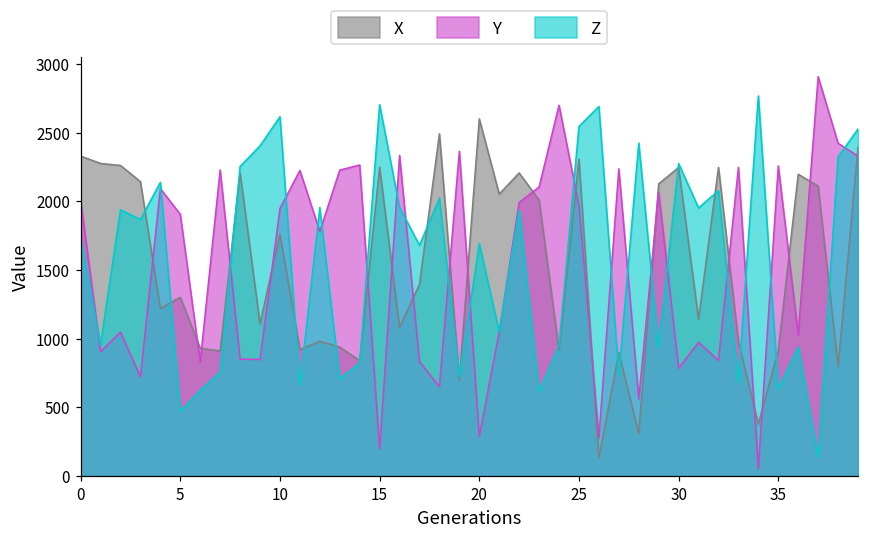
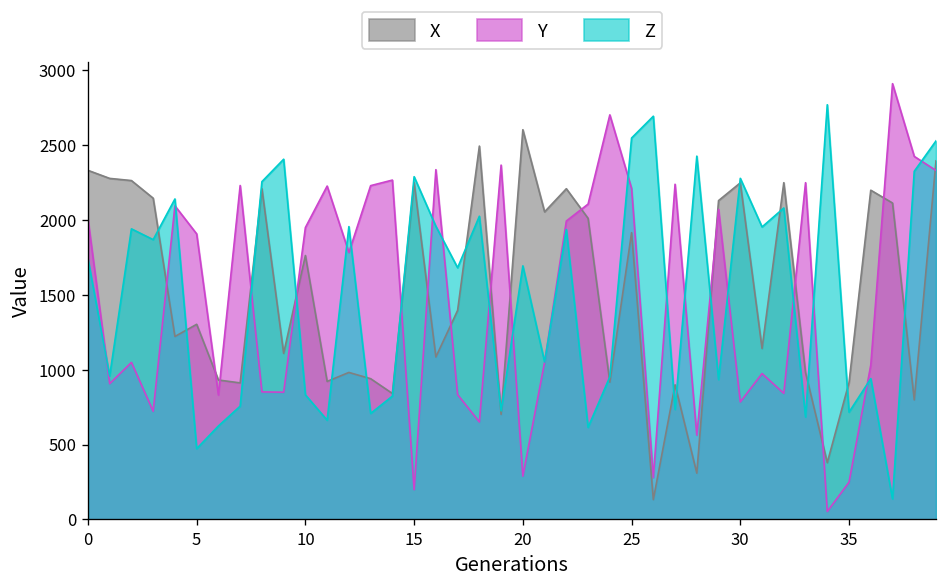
Z, 10: 2620 -> 830
Z, 15: 2700 -> 2290
X, 25: 2310 -> 1910
Y, 25: 1970 -> 2210
Y, 35: 2260 -> 250
Z, 35: 640 -> 720
